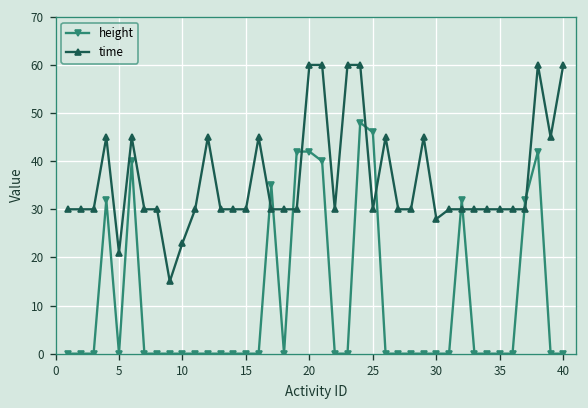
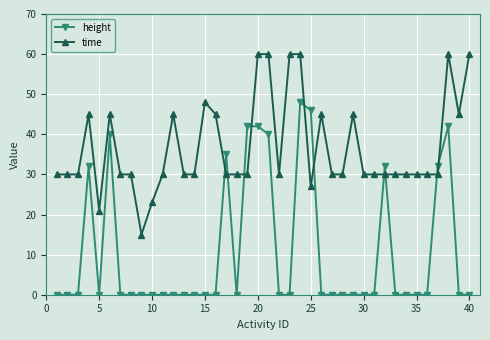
time, 15: 30 -> 48
time, 25: 30 -> 27
time, 30: 28 -> 30
